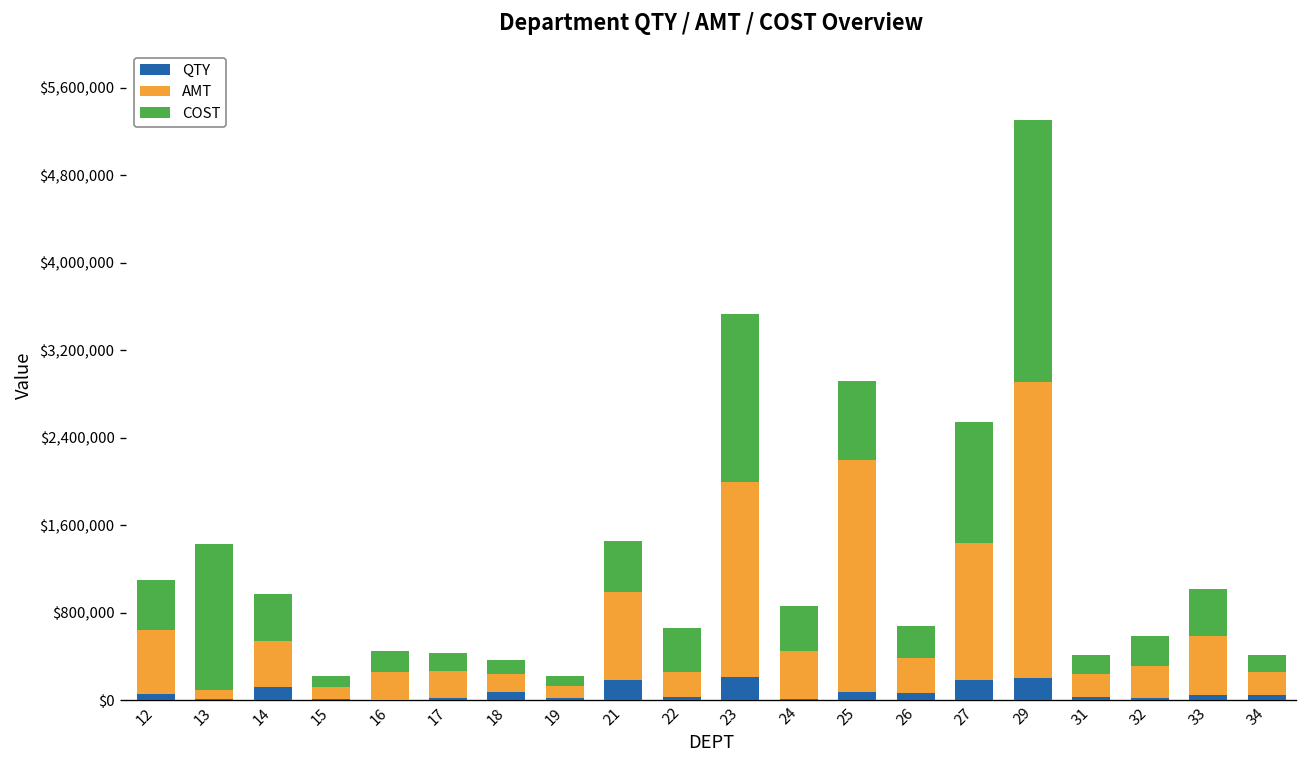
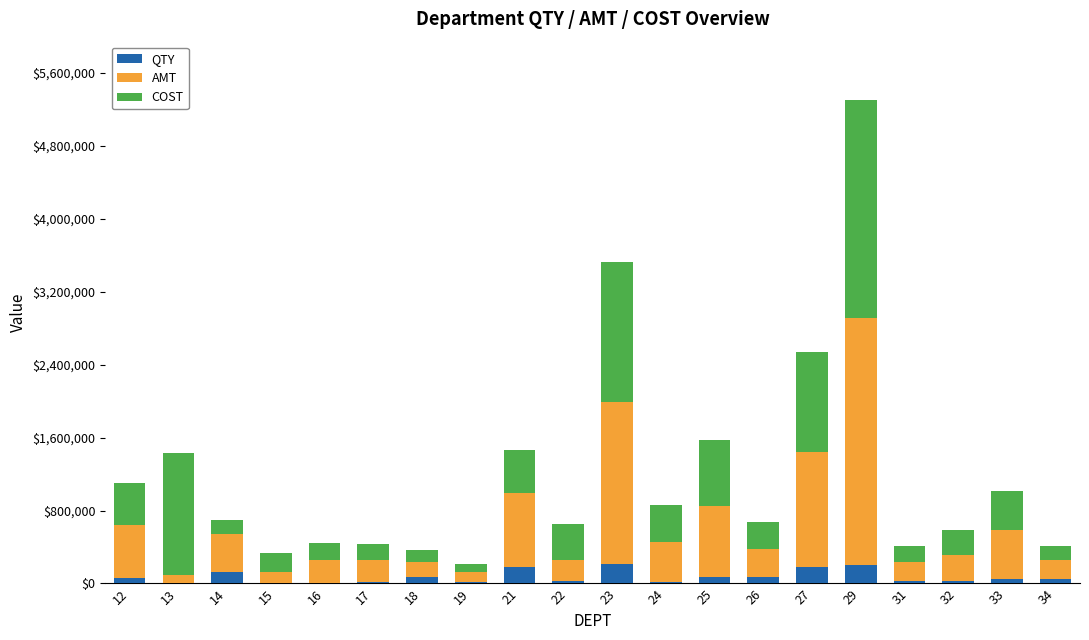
COST, 14: $400,000 -> $200,000
COST, 15: $100,000 -> $200,000
AMT, 25: $2,100,000 -> $800,000
